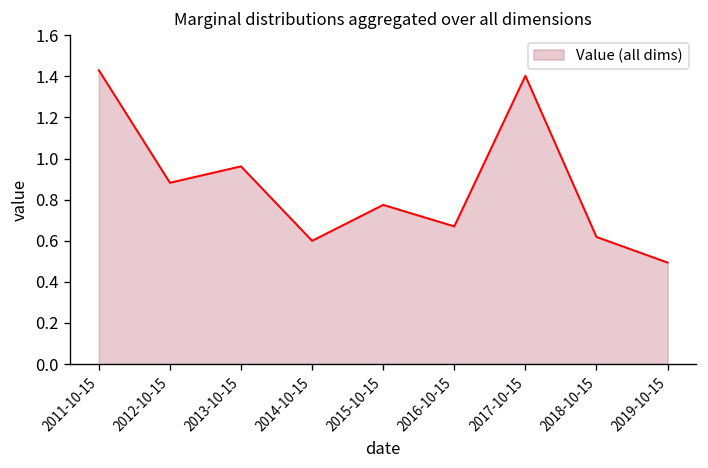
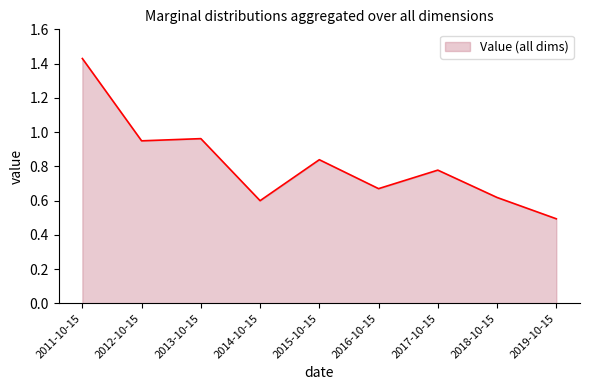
2012-10-15: 0.88 -> 0.95
2015-10-15: 0.77 -> 0.84
2017-10-15: 1.40 -> 0.78
